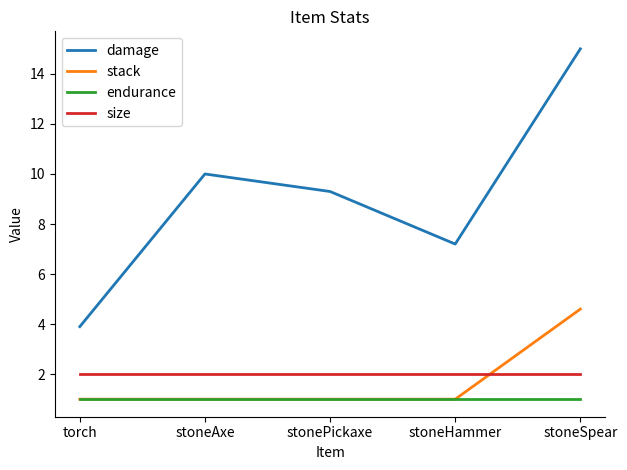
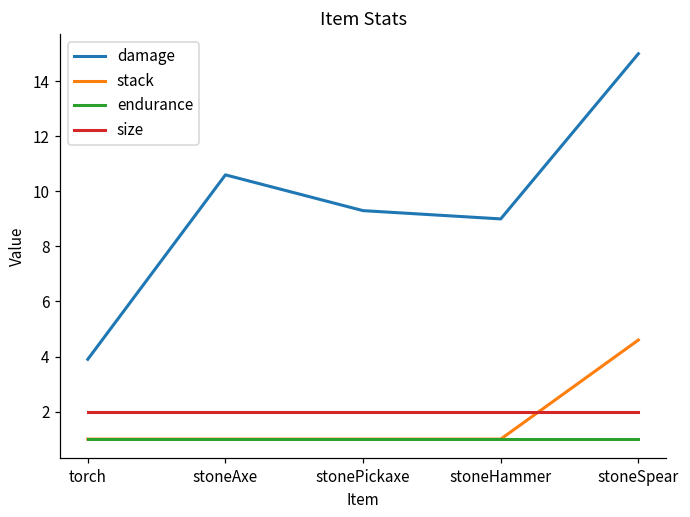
damage, stoneAxe: 10.0 -> 10.6
damage, stoneHammer: 7.2 -> 9.0
